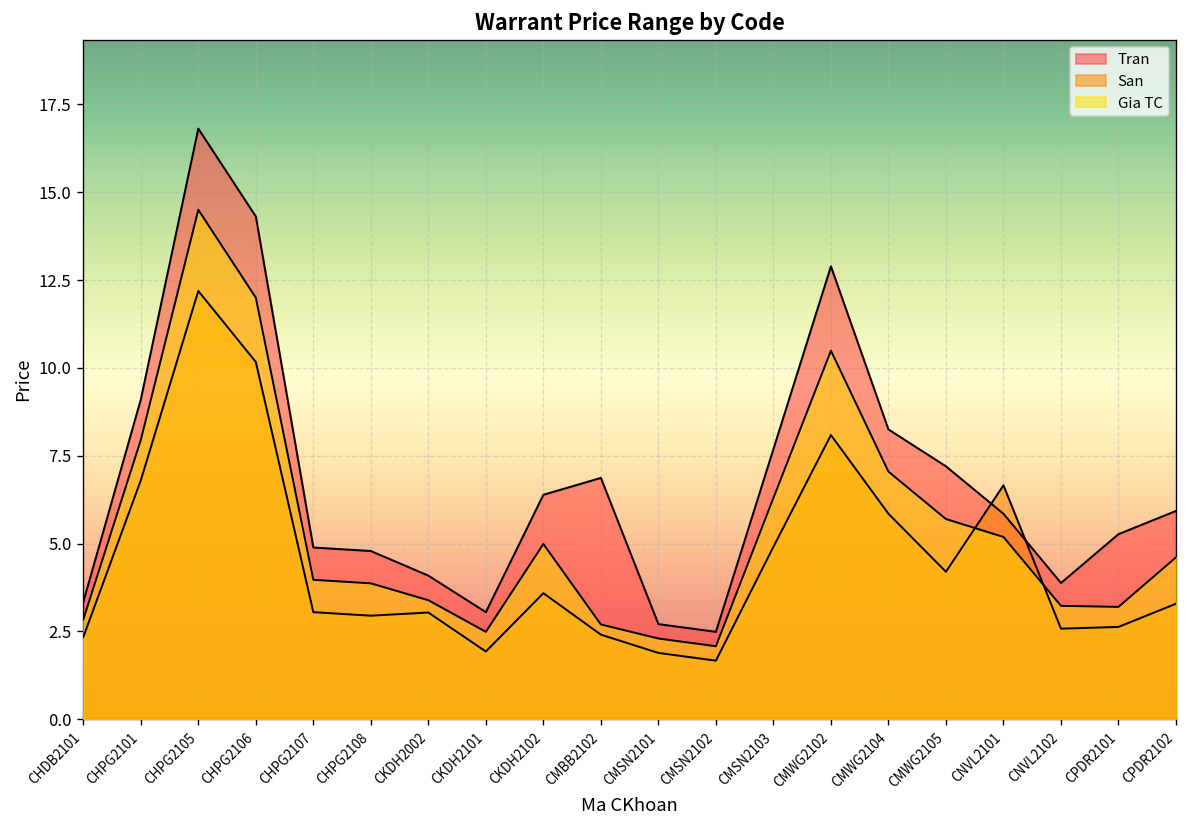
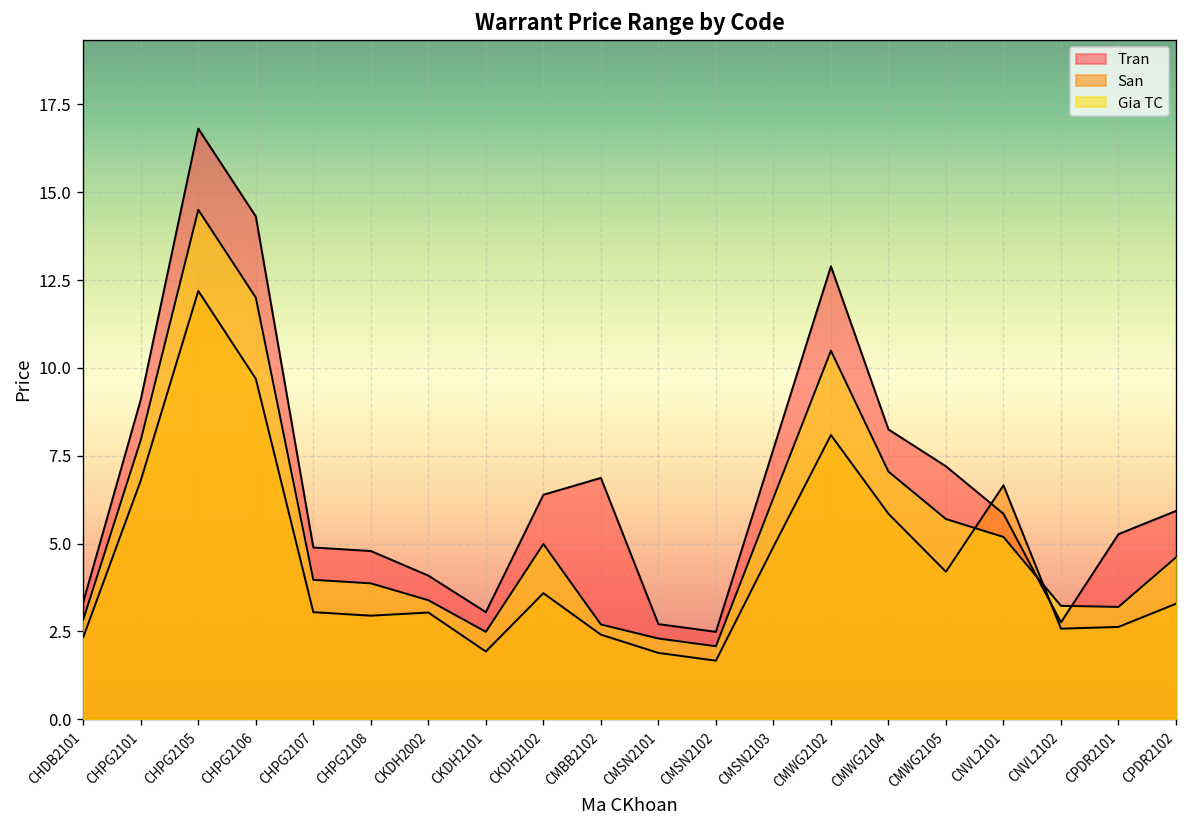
San, CHPG2106: 10.2 -> 9.7
Tran, CNVL2102: 3.9 -> 2.8
